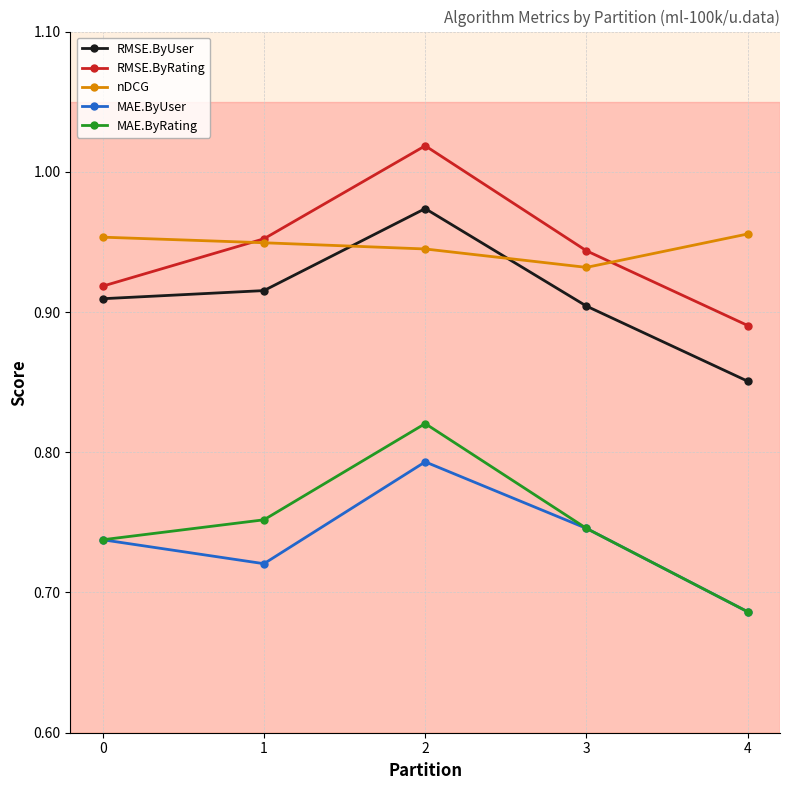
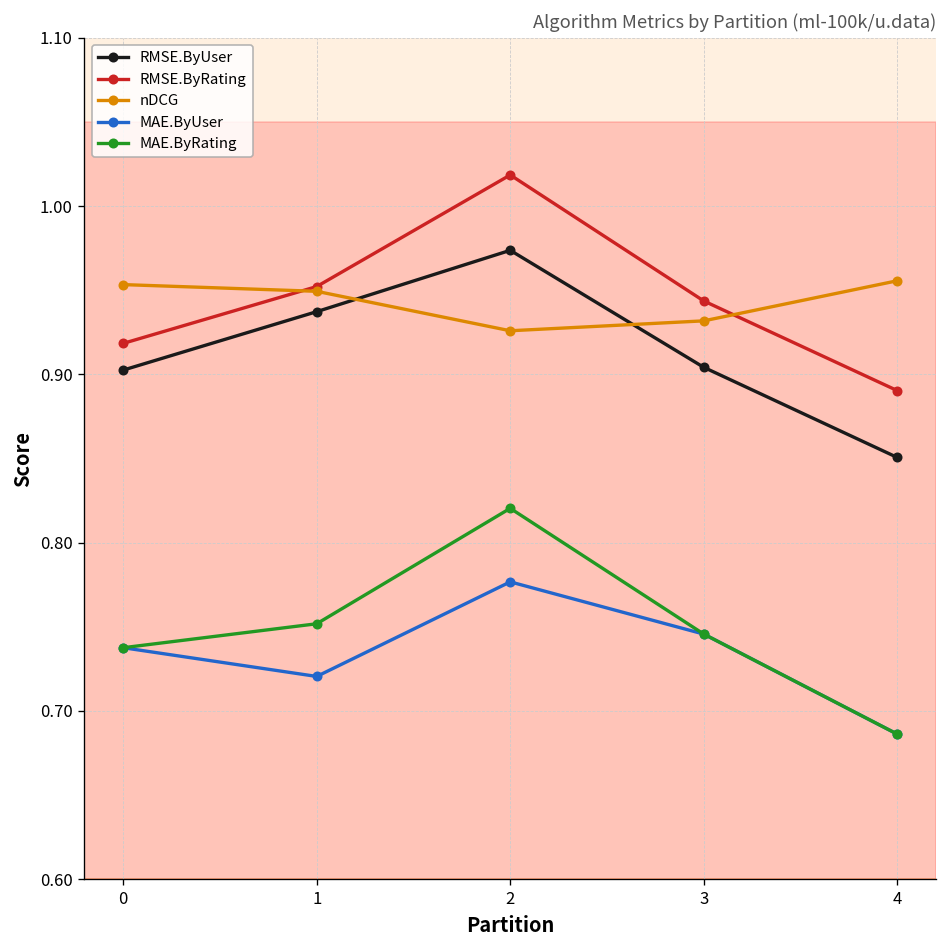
RMSE.ByUser, 0: 0.909 -> 0.903
RMSE.ByUser, 1: 0.915 -> 0.937
nDCG, 2: 0.945 -> 0.926
MAE.ByUser, 2: 0.793 -> 0.777
